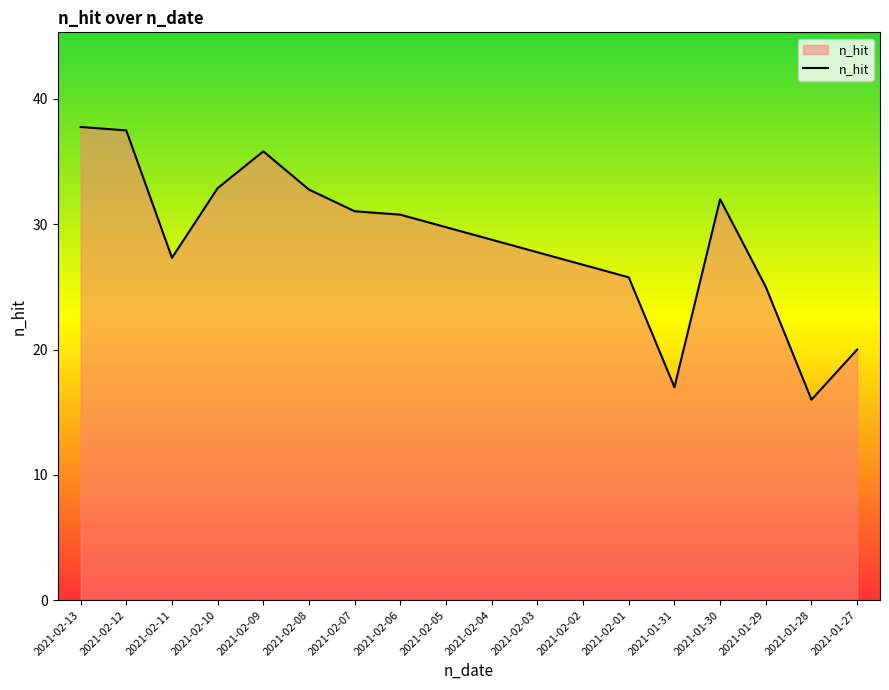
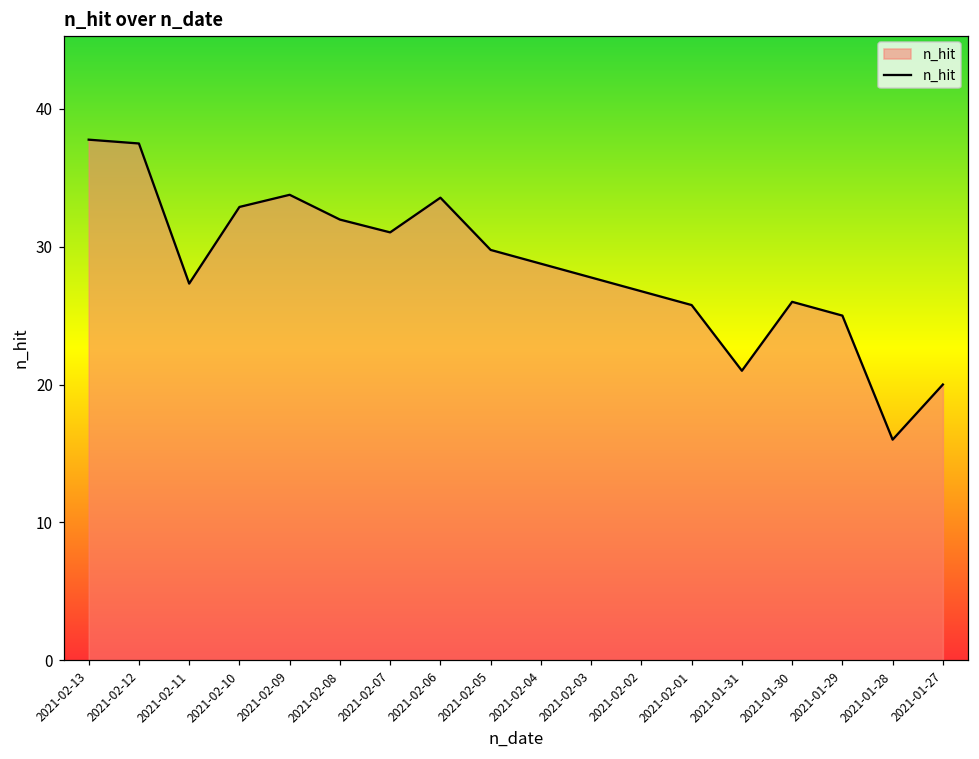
2021-02-09: 35.8 -> 33.8
2021-02-08: 32.8 -> 32.0
2021-02-06: 30.8 -> 33.6
2021-01-31: 17 -> 21
2021-01-30: 32 -> 26
